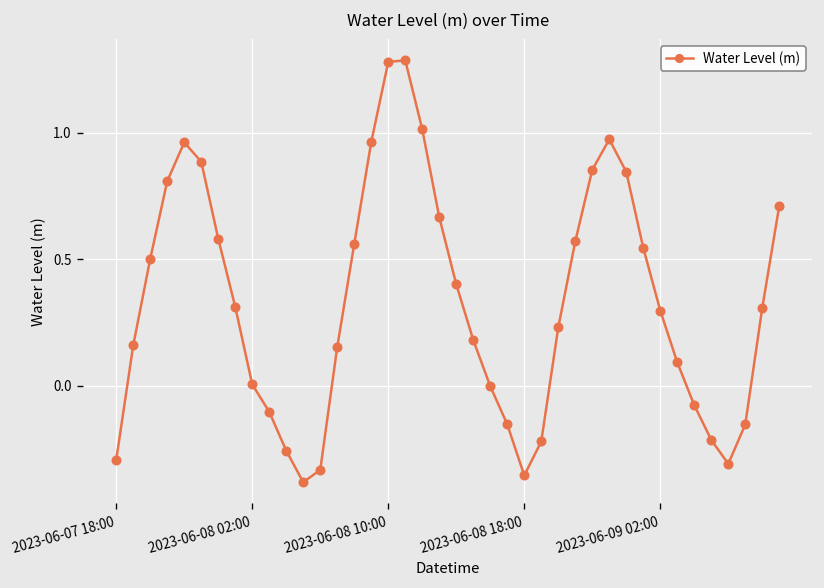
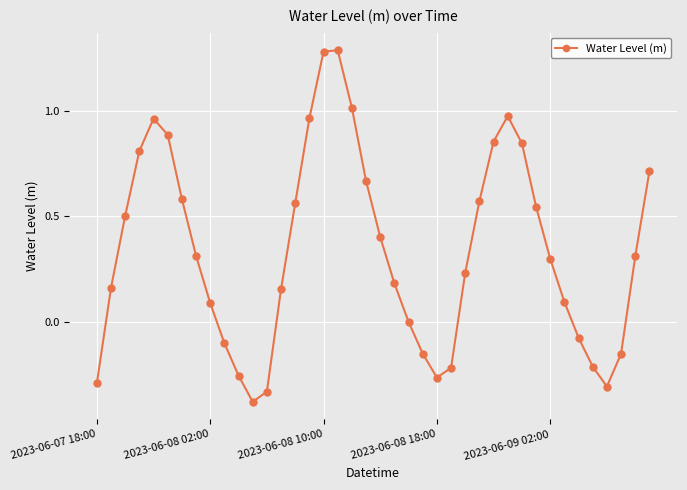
2023-06-08 02:00: 0.01 -> 0.09
2023-06-08 18:00: -0.35 -> -0.27
